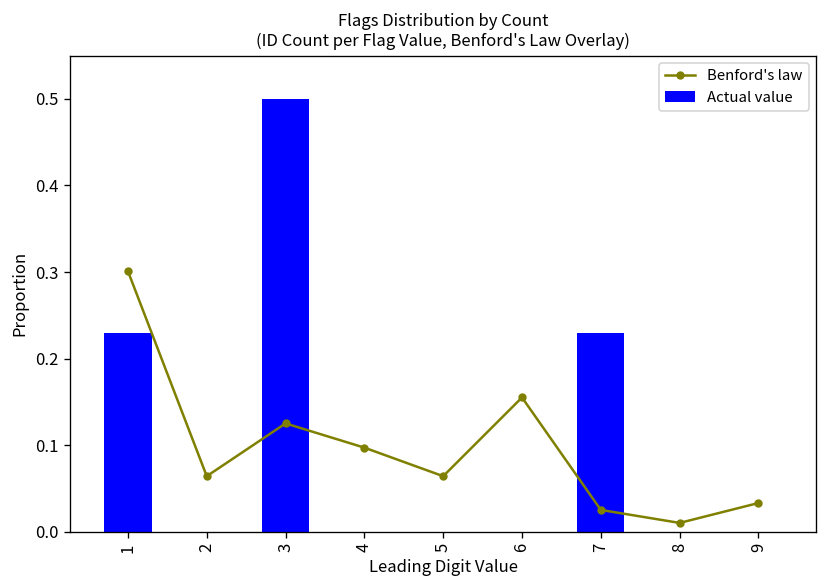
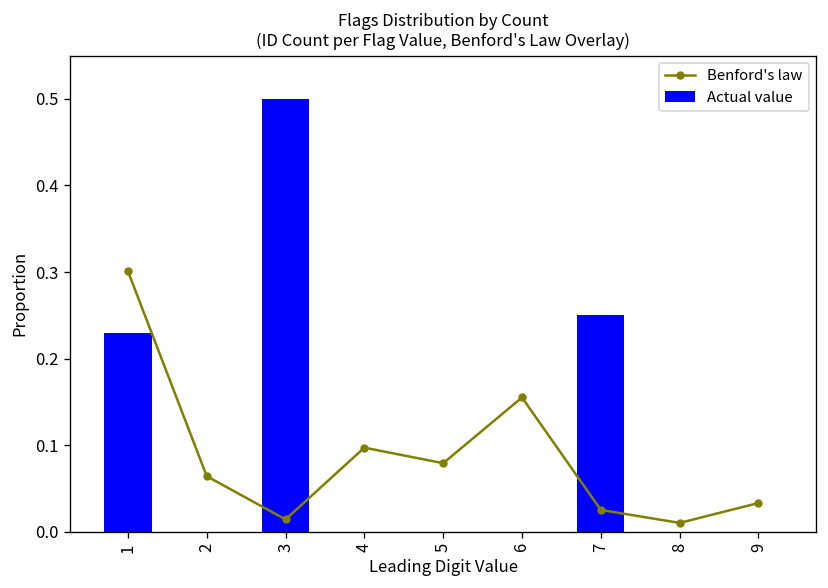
Benford's law, 3: 0.13 -> 0.01
Benford's law, 5: 0.06 -> 0.08
Actual value, 7: 0.23 -> 0.25
